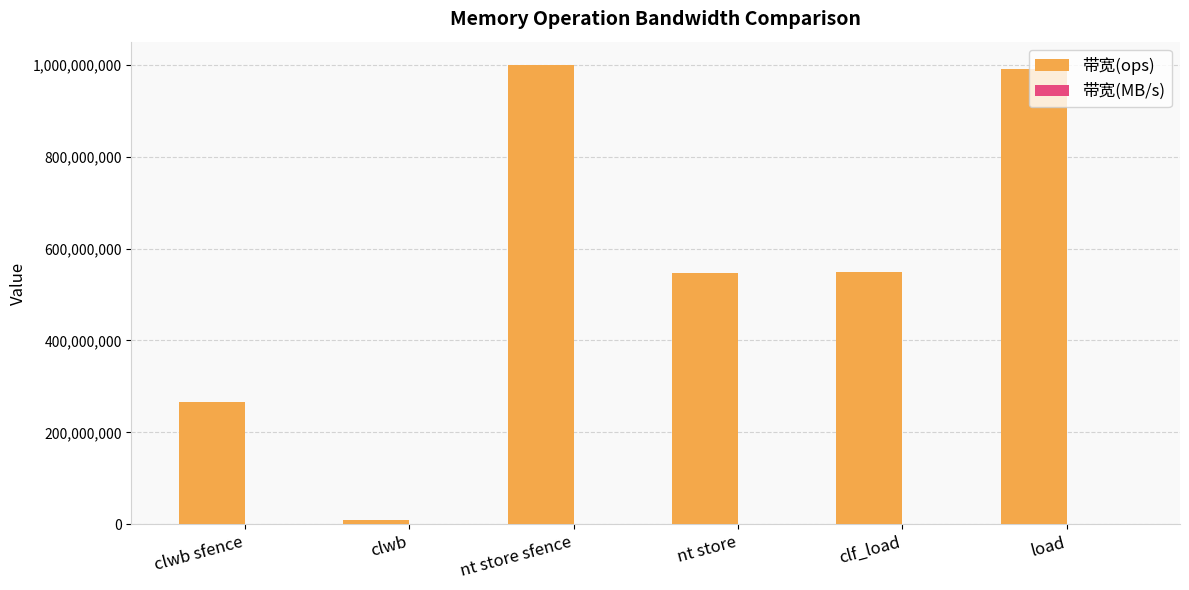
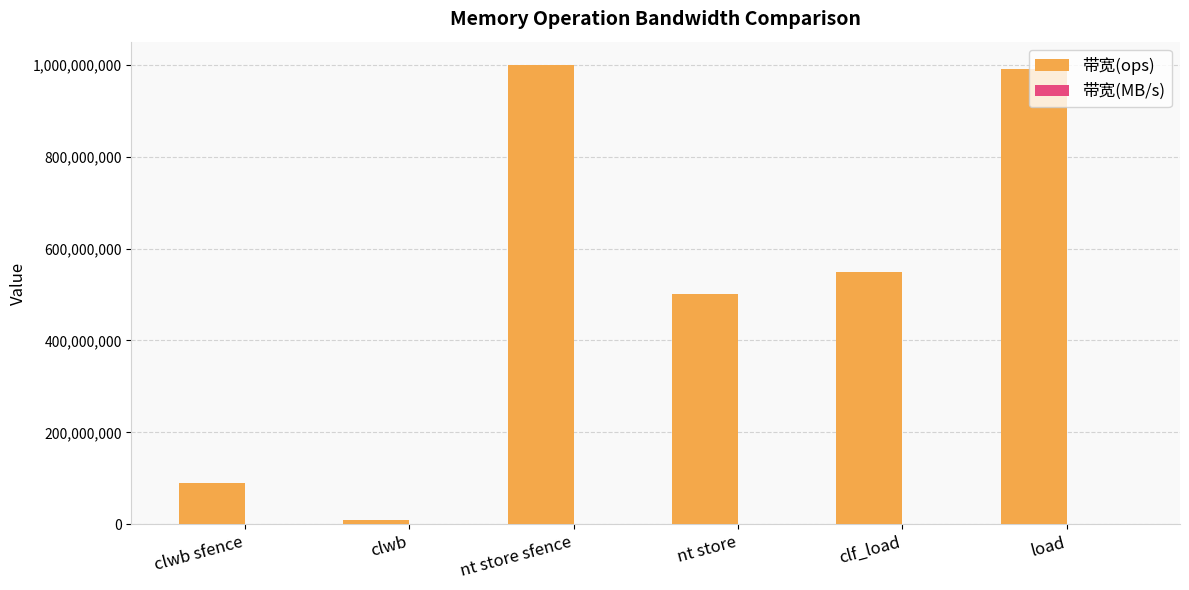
带宽(ops), clwb sfence: 270,000,000 -> 90,000,000
带宽(ops), nt store: 550,000,000 -> 500,000,000
